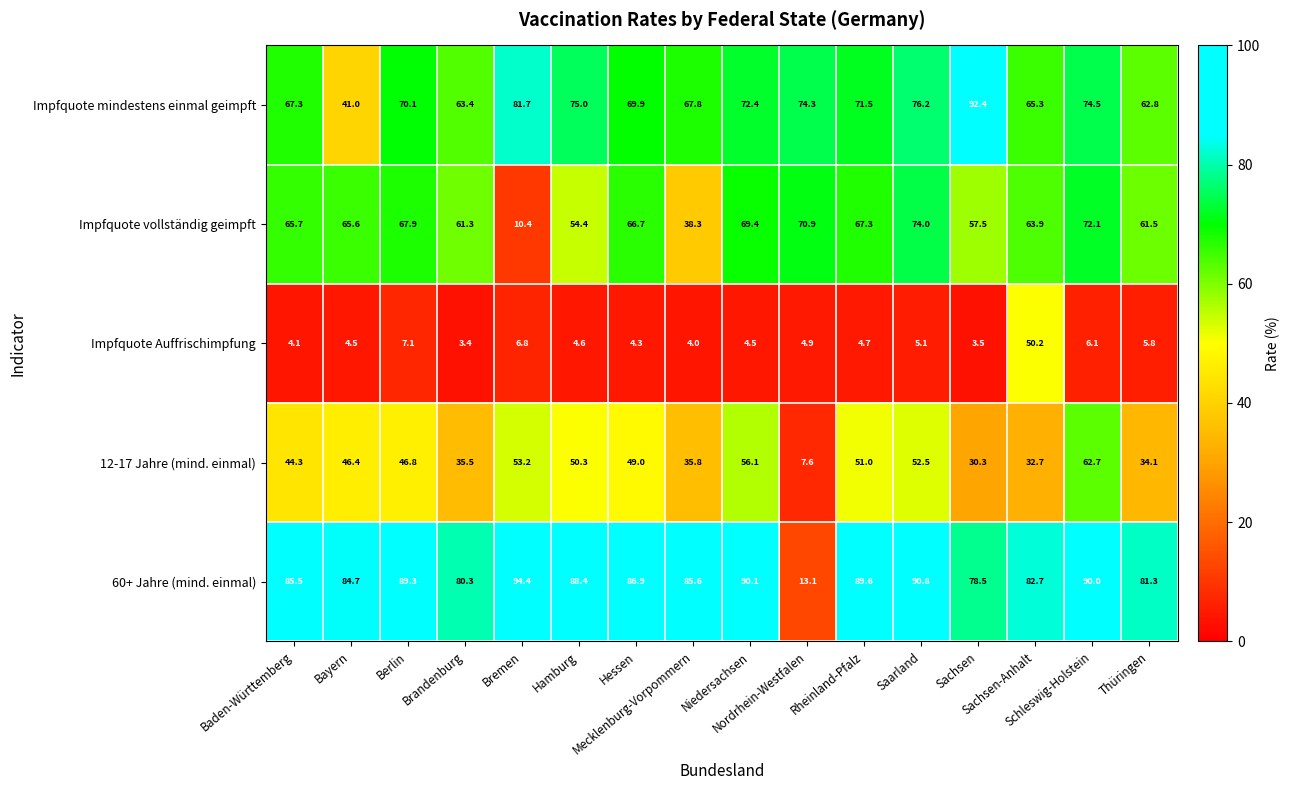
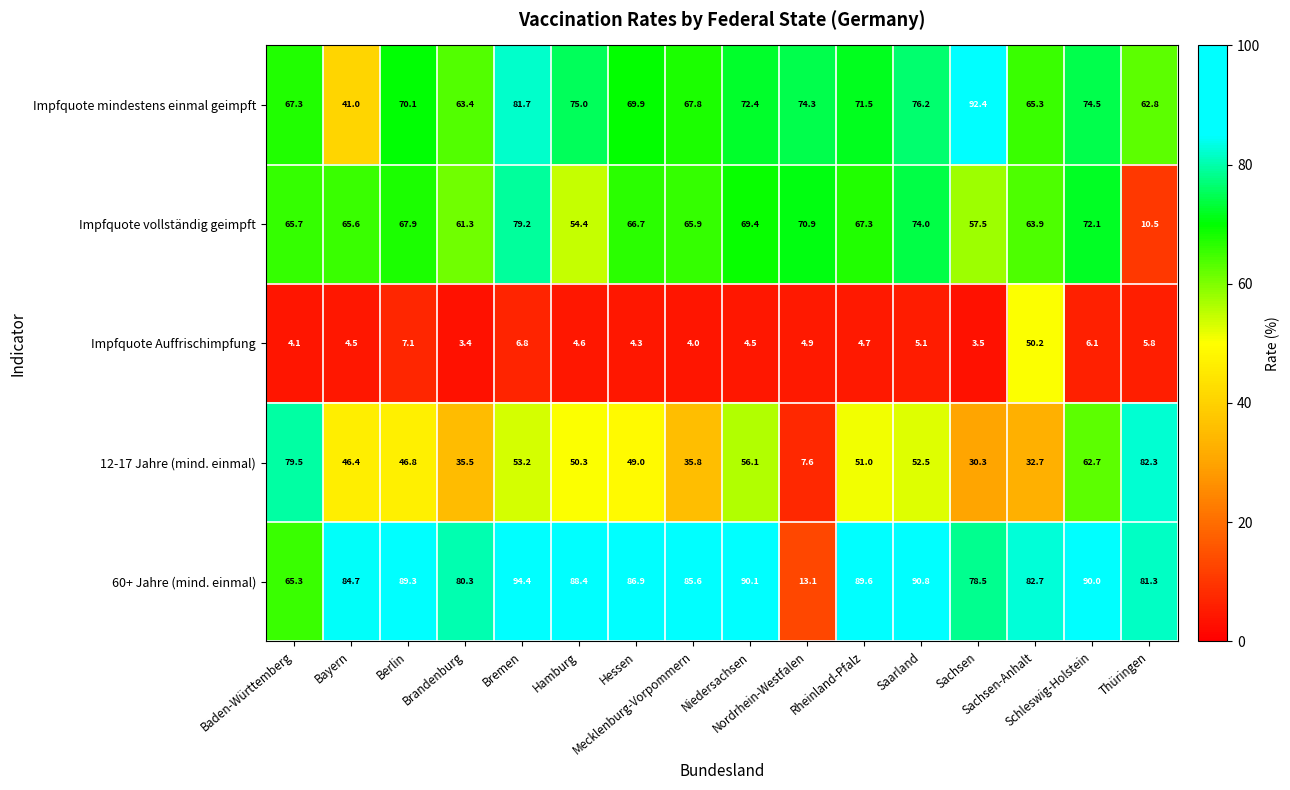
Impfquote vollständig geimpft, Bremen: 10.4 -> 79.2
Impfquote vollständig geimpft, Mecklenburg-Vorpommern: 38.3 -> 65.9
Impfquote vollständig geimpft, Thüringen: 61.5 -> 10.5
12-17 Jahre (mind. einmal), Baden-Württemberg: 44.3 -> 79.5
12-17 Jahre (mind. einmal), Thüringen: 34.1 -> 82.3
60+ Jahre (mind. einmal), Baden-Württemberg: 85.5 -> 65.3
